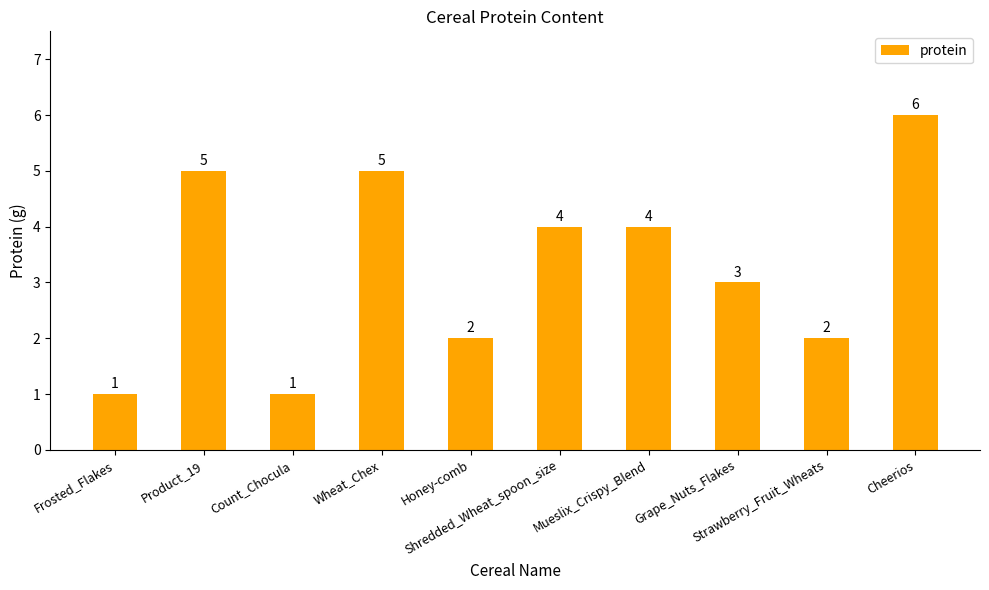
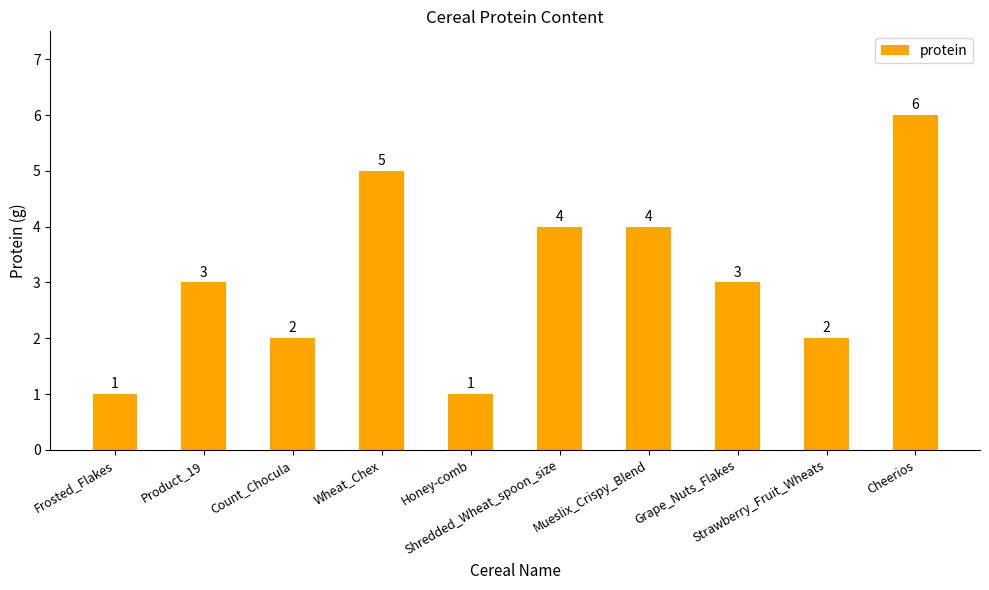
Product_19: 5 -> 3
Count_Chocula: 1 -> 2
Honey-comb: 2 -> 1
